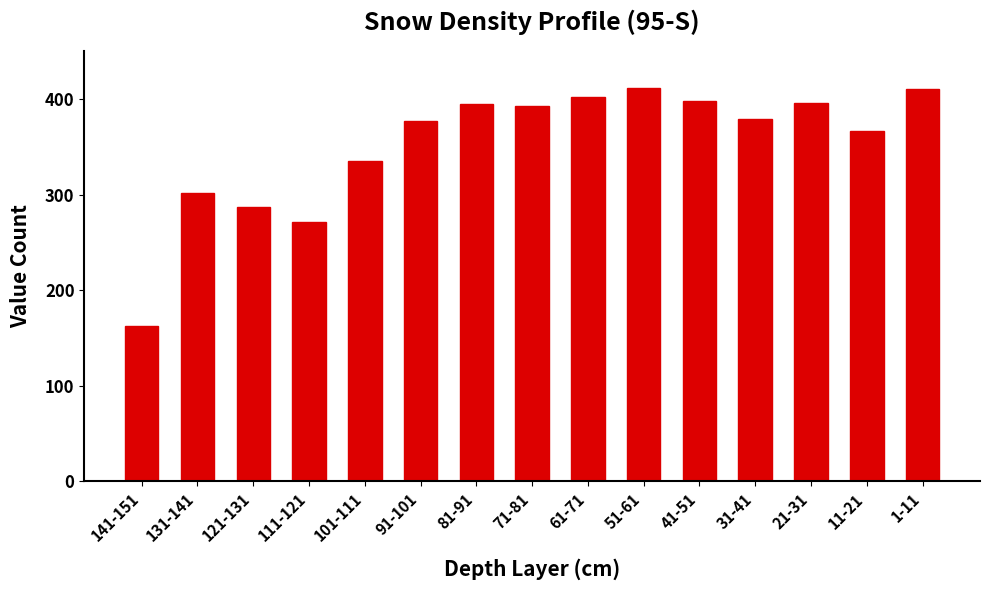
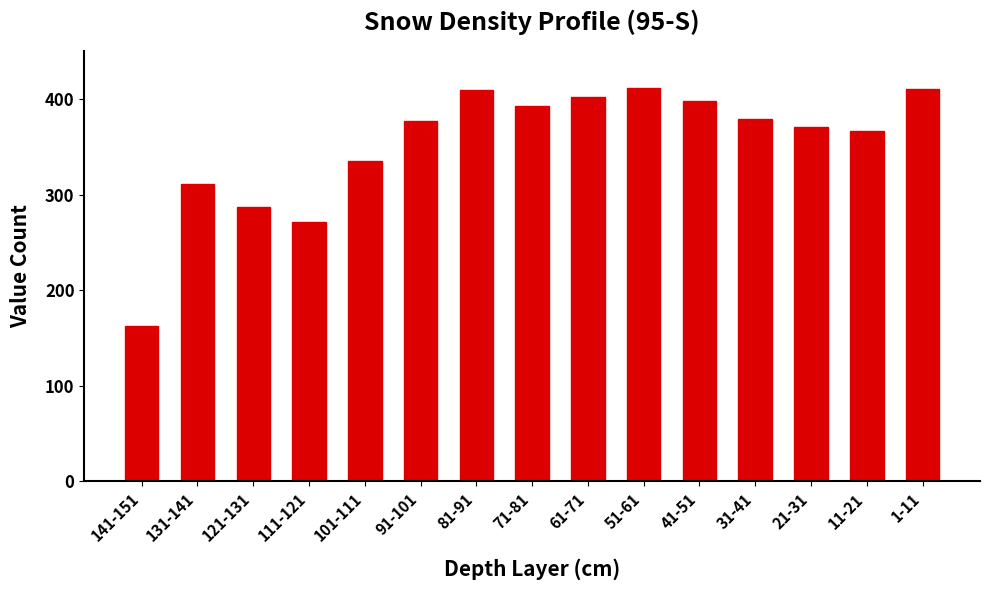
131-141: 300 -> 310
81-91: 400 -> 410
21-31: 400 -> 370
